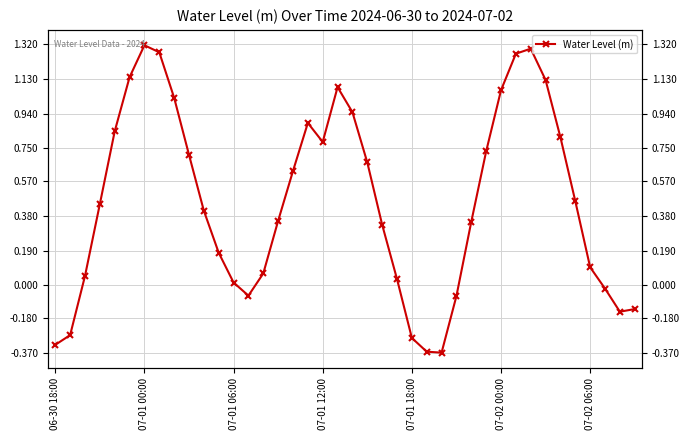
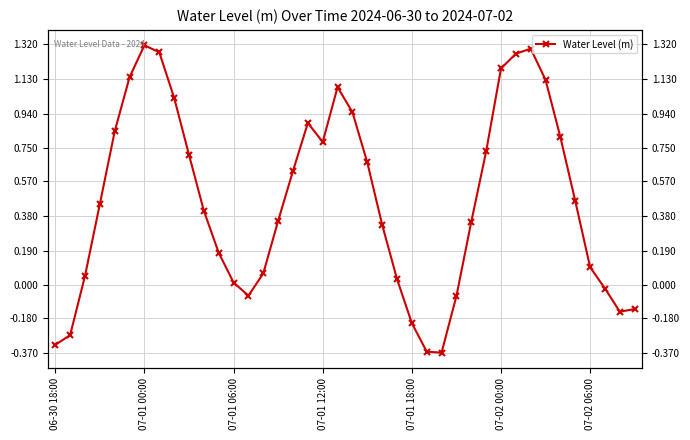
07-01 18:00: -0.29 -> -0.21
07-02 00:00: 1.07 -> 1.19
